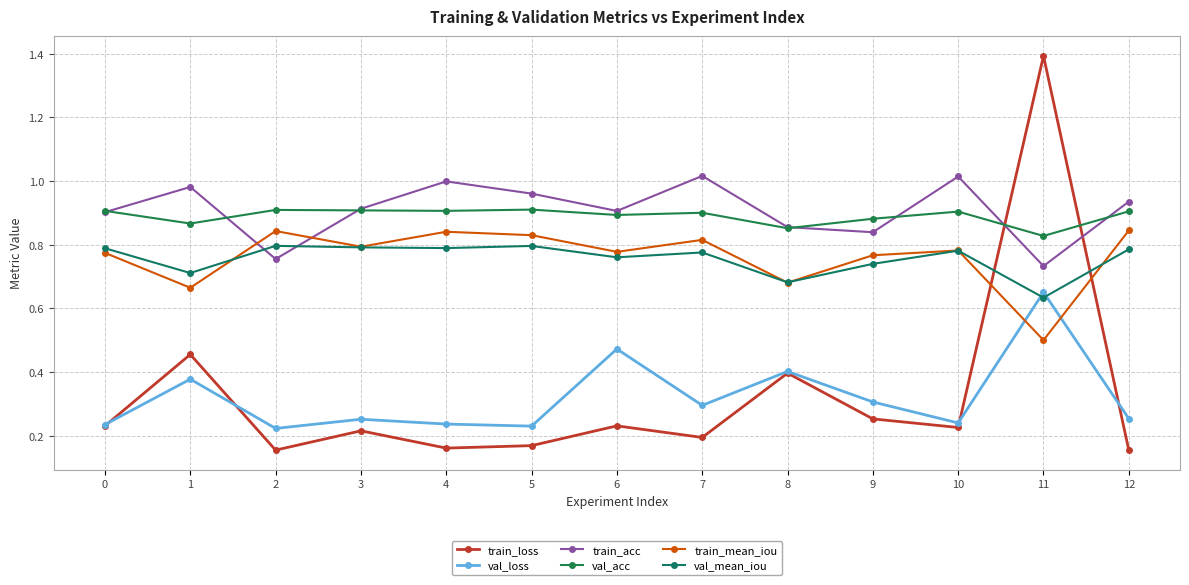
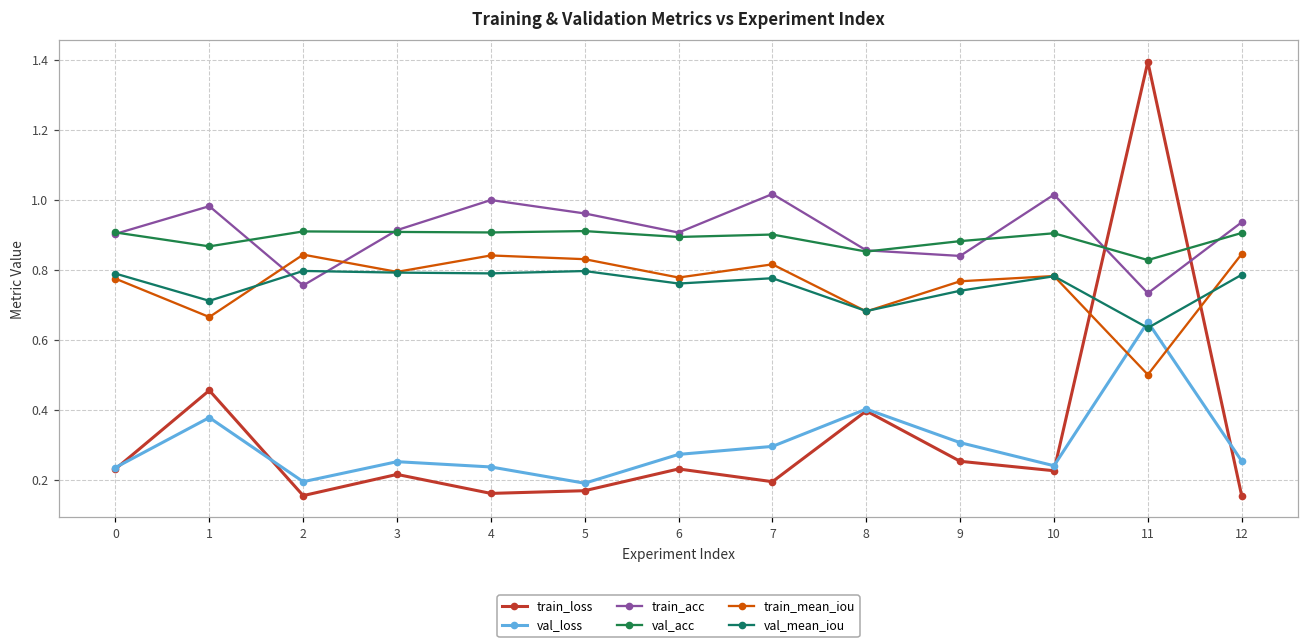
val_loss, 2: 0.22 -> 0.19
val_loss, 5: 0.23 -> 0.19
val_loss, 6: 0.47 -> 0.27
